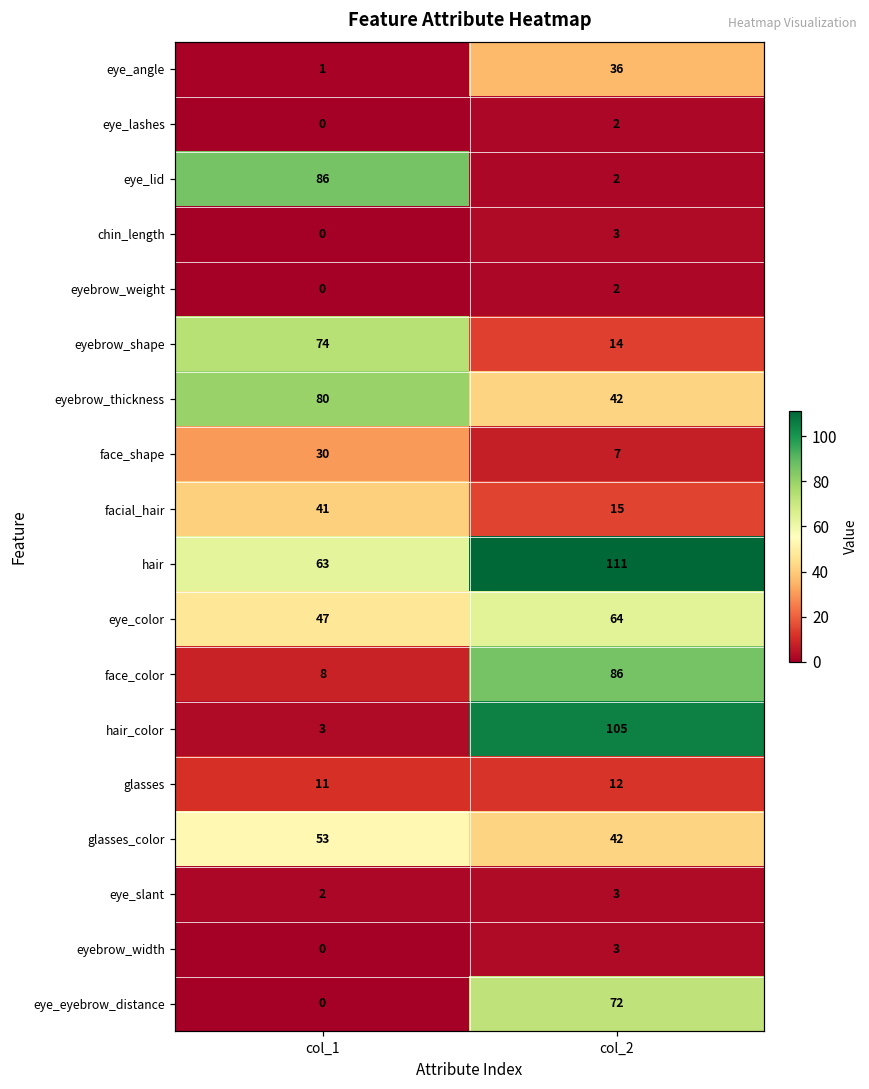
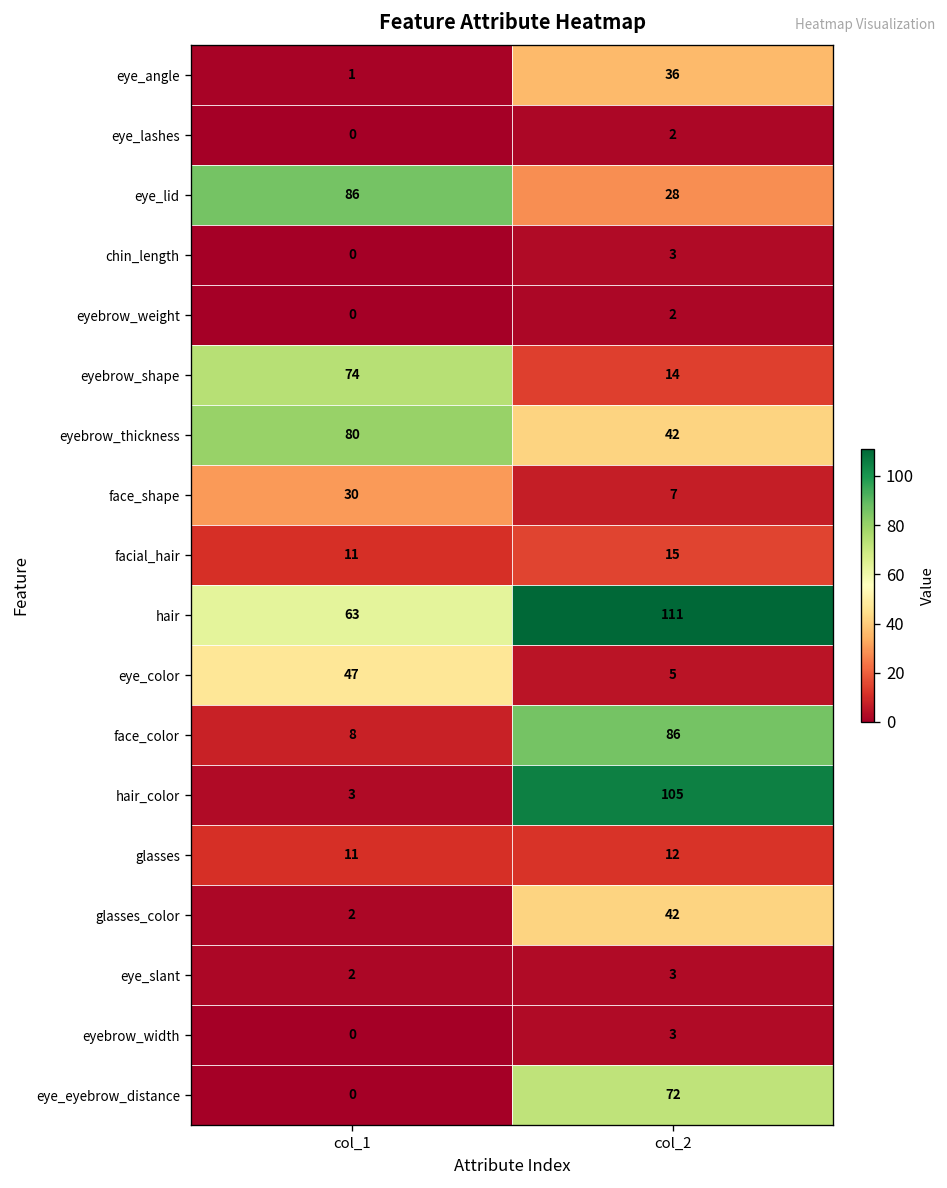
eye_lid, col_2: 2 -> 28
facial_hair, col_1: 41 -> 11
eye_color, col_2: 64 -> 5
glasses_color, col_1: 53 -> 2
